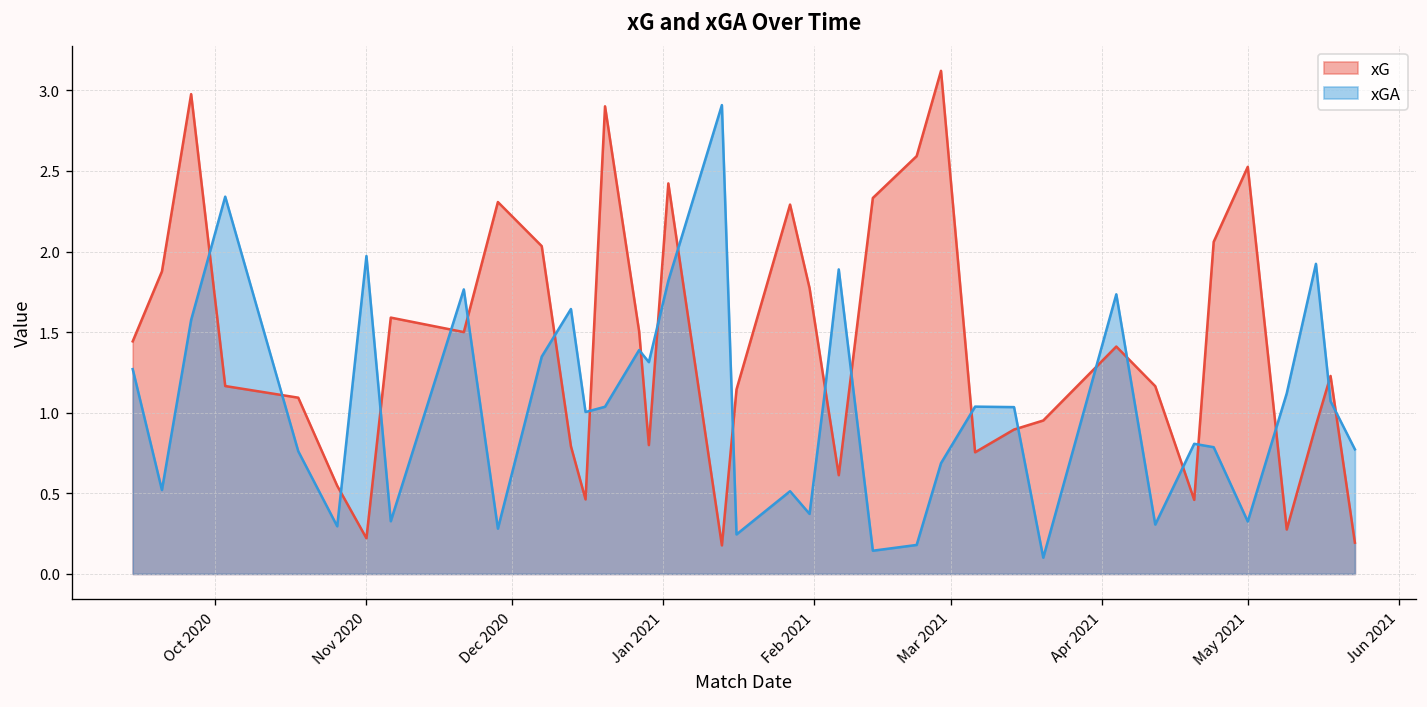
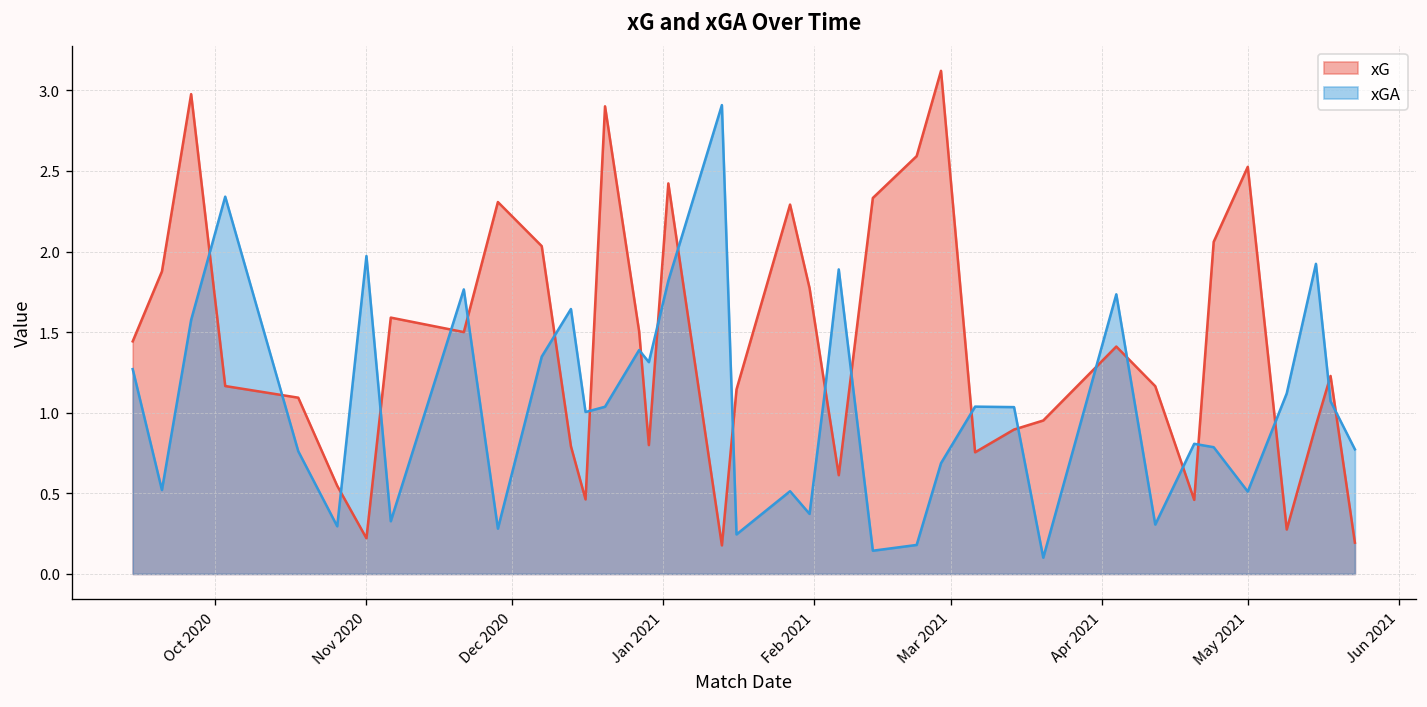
xGA, May 2021: 0.33 -> 0.51
